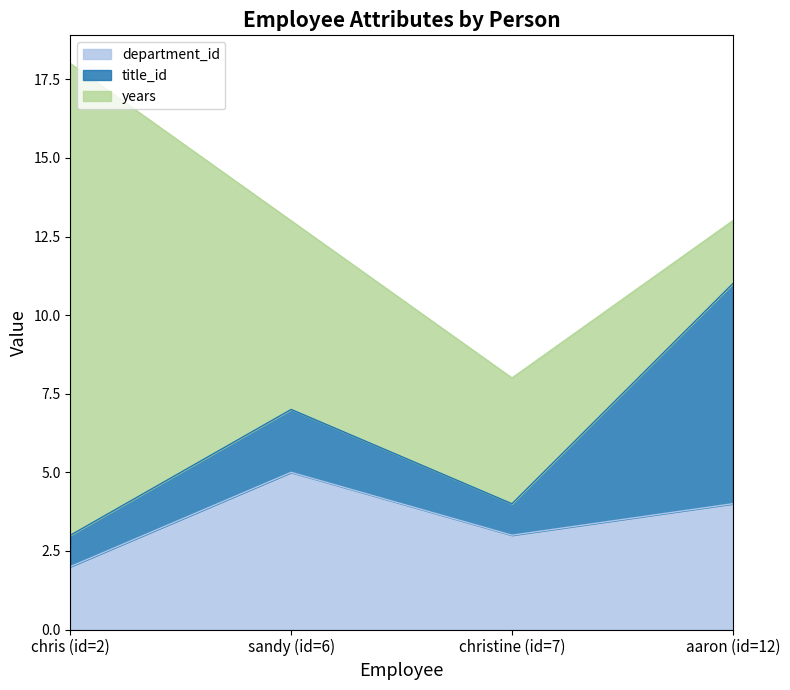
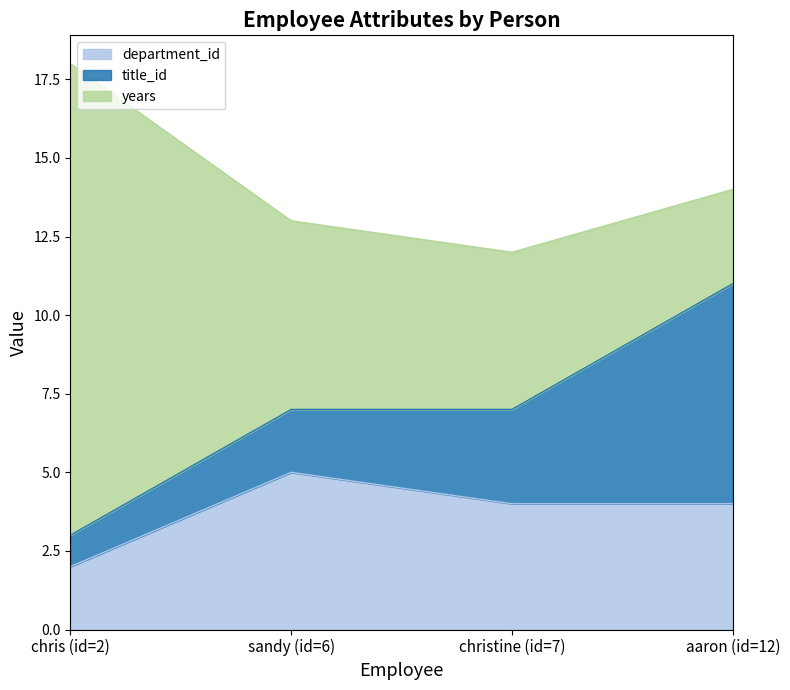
department_id, christine (id=7): 3 -> 4
title_id, christine (id=7): 1 -> 3
years, christine (id=7): 4 -> 5
years, aaron (id=12): 2 -> 3
